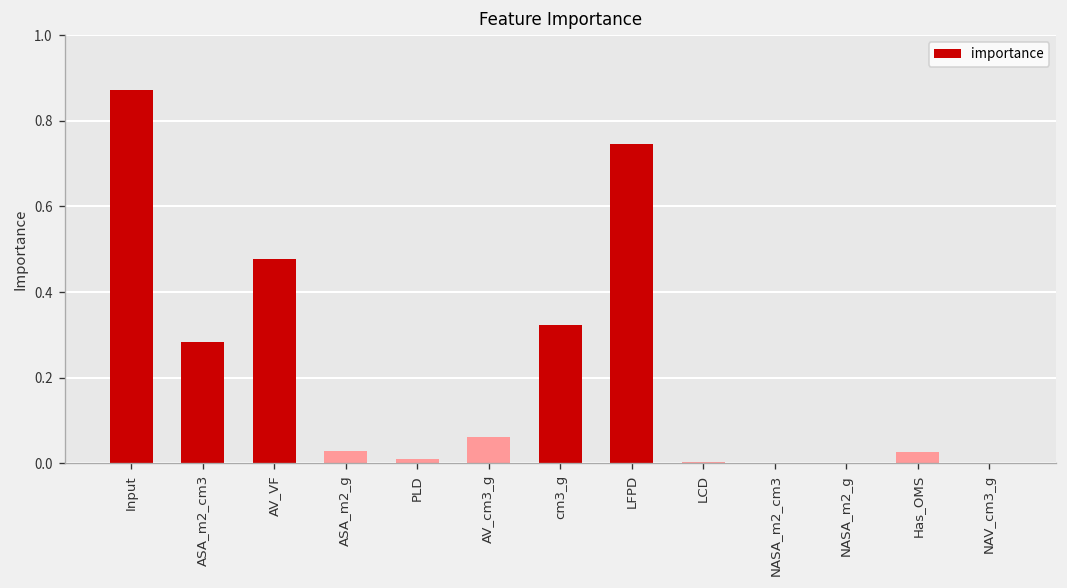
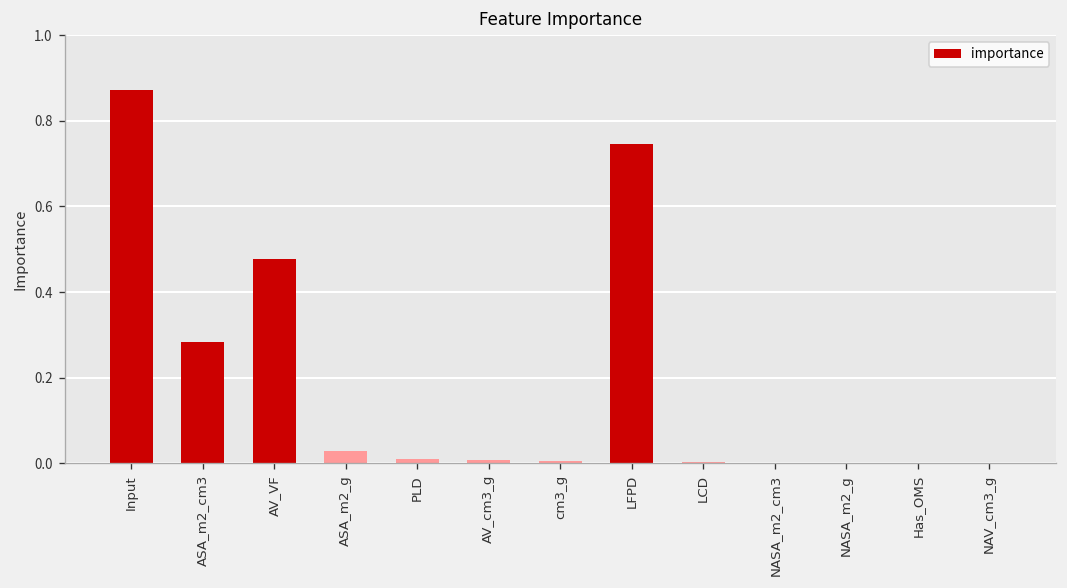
AV_cm3_g: 0.06 -> 0.01
cm3_g: 0.32 -> 0.01
Has_OMS: 0.03 -> 0.00
